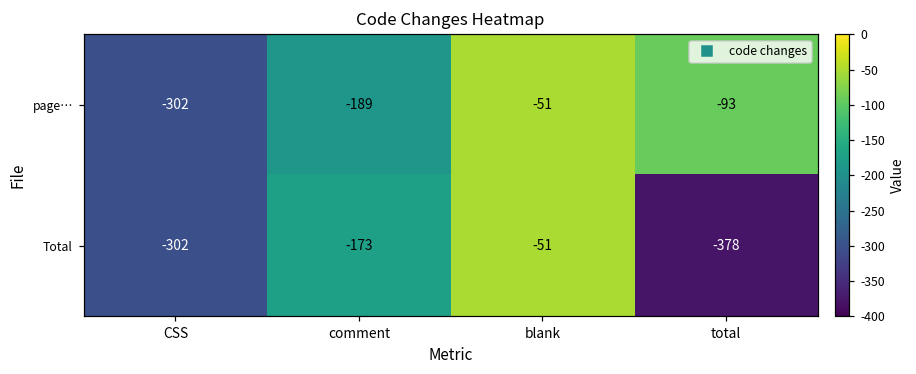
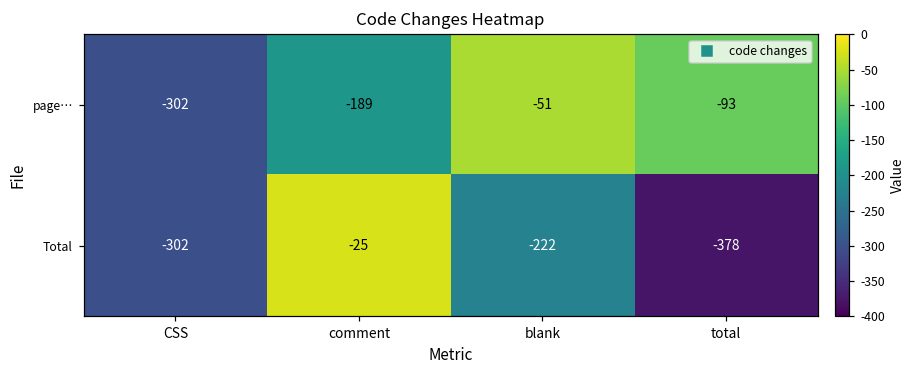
Total, comment: -173 -> -25
Total, blank: -51 -> -222
